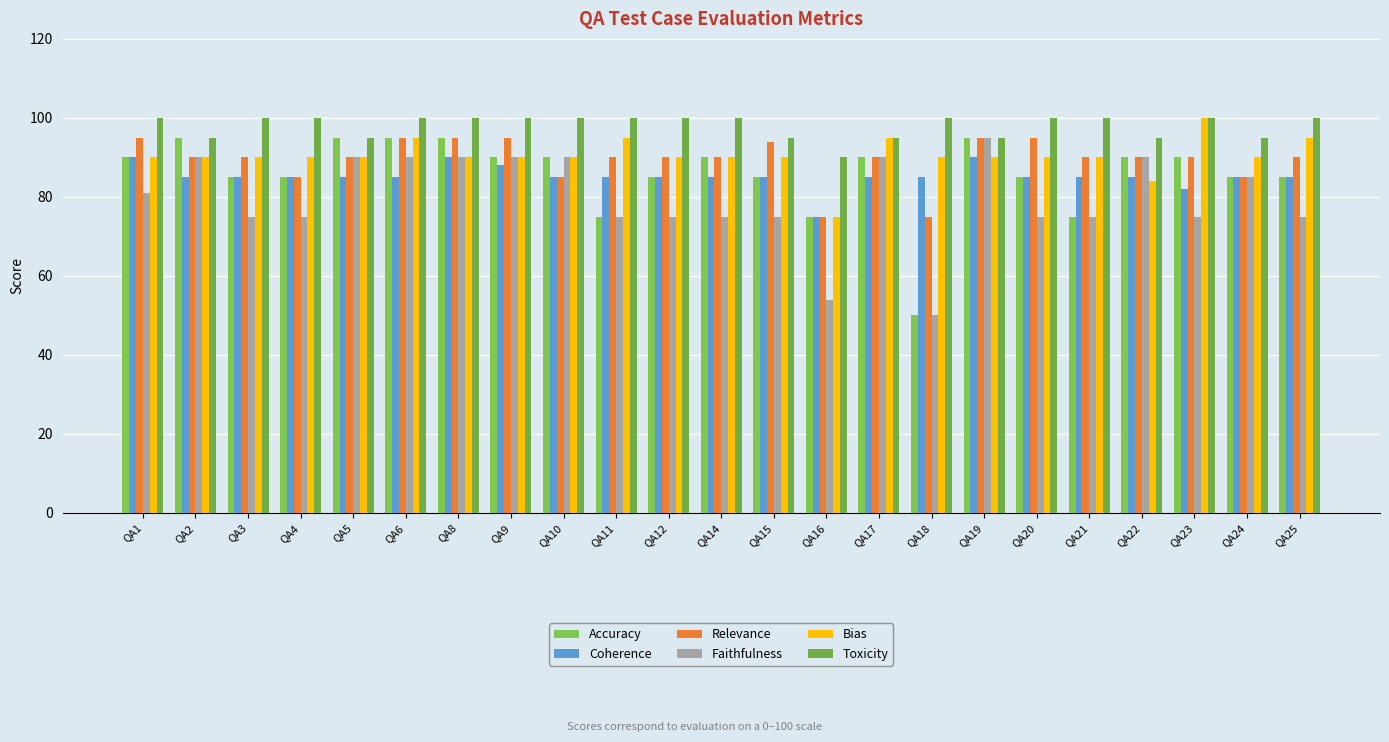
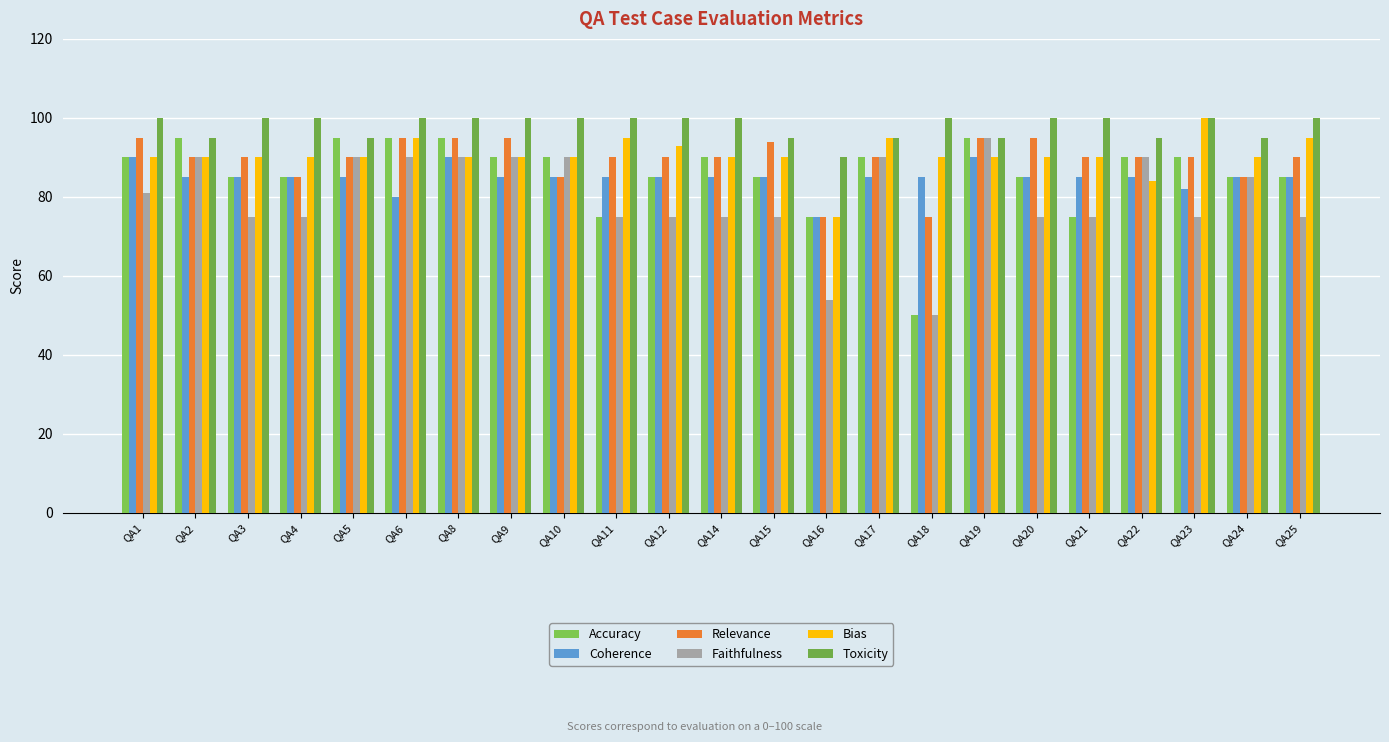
Coherence, QA6: 85 -> 80
Coherence, QA9: 88 -> 85
Bias, QA12: 90 -> 93
